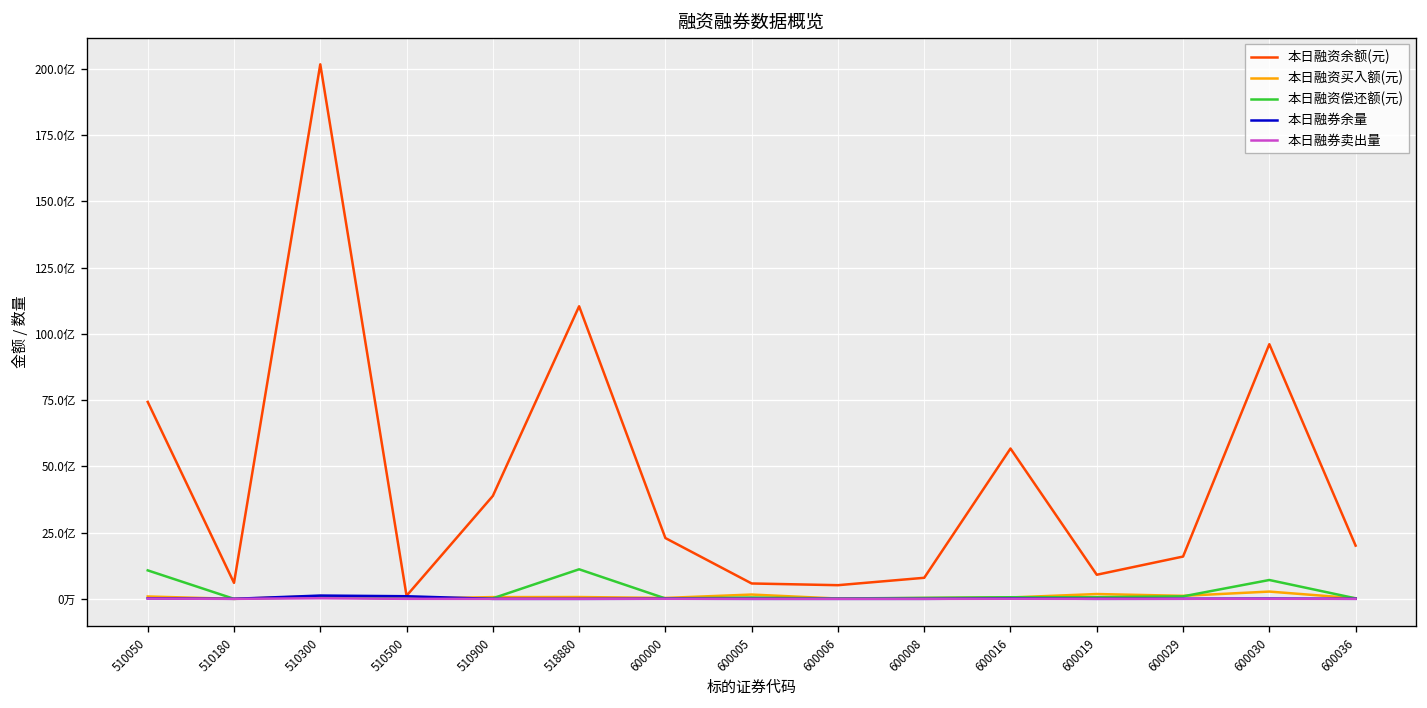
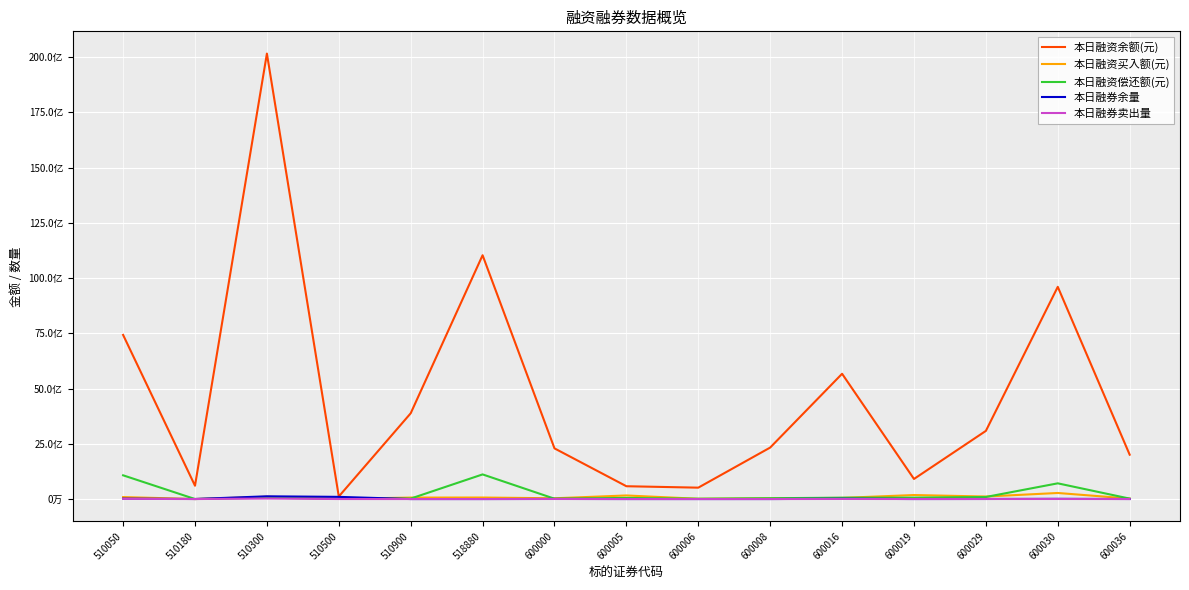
本日融资余额(元), 600008: 8亿 -> 23亿
本日融资余额(元), 600029: 16亿 -> 31亿
